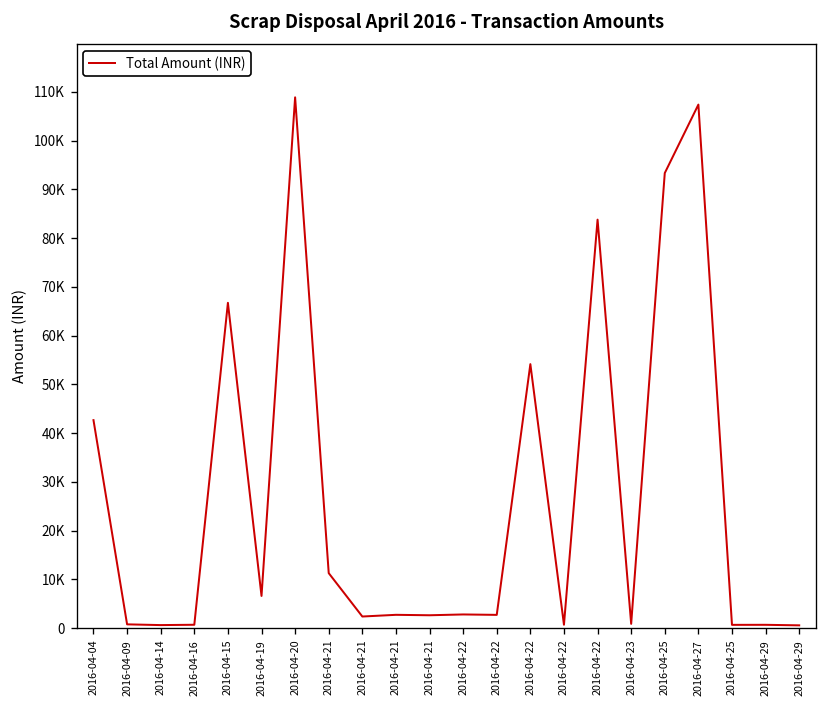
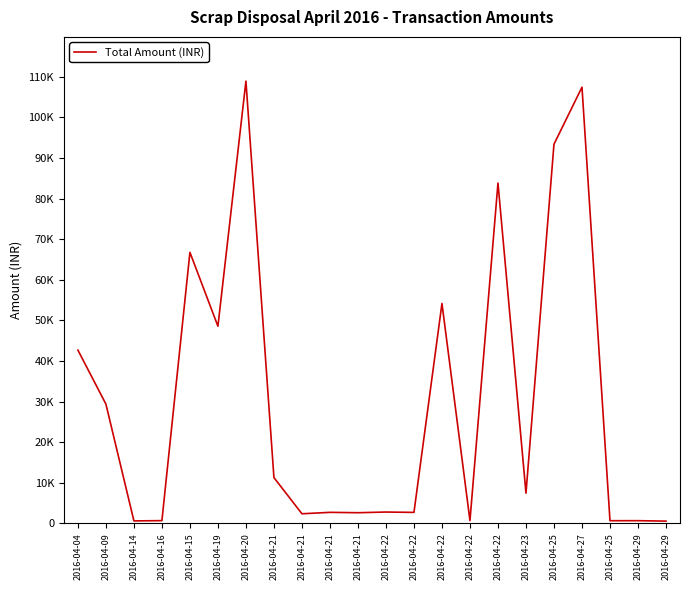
2016-04-09: 1000 -> 29000
2016-04-19: 7000 -> 49000
2016-04-23: 1000 -> 7000
